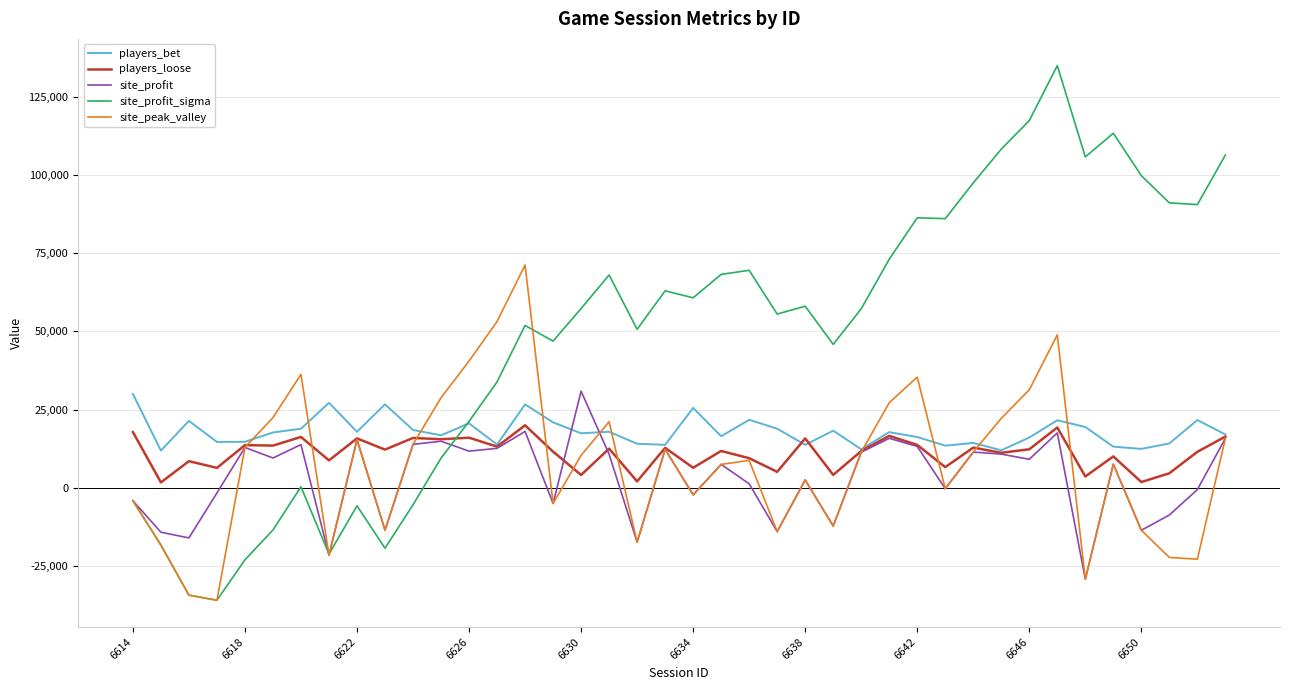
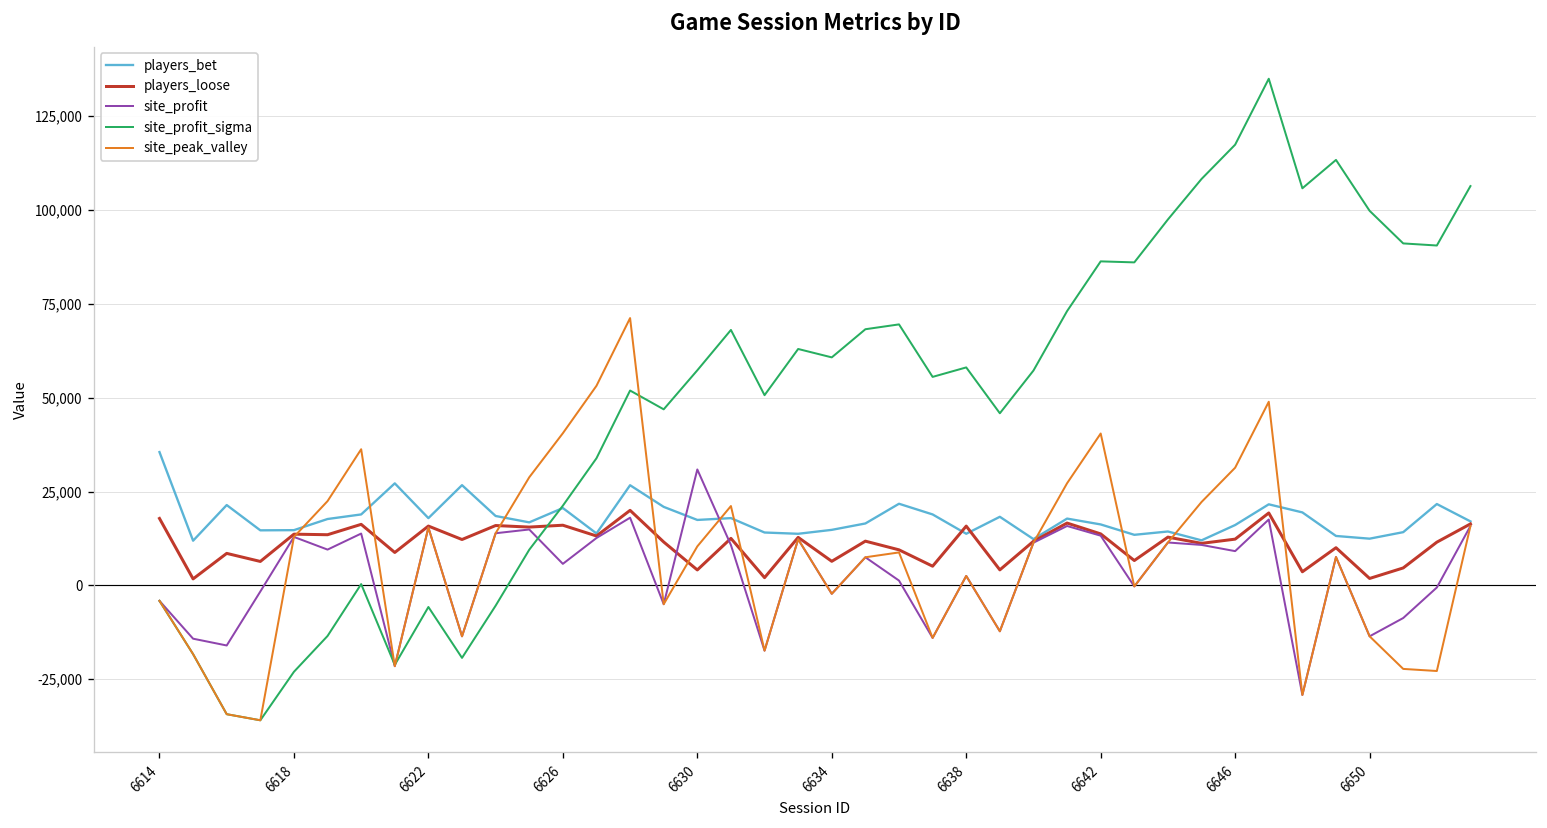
players_bet, 6614: 30,000 -> 36,000
site_profit, 6626: 12,000 -> 6,000
players_bet, 6634: 26,000 -> 15,000
site_peak_valley, 6642: 35,000 -> 40,000
